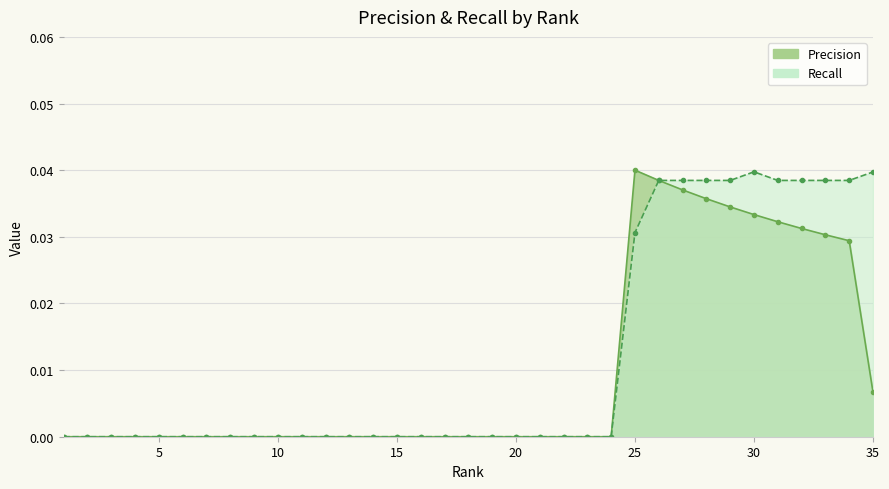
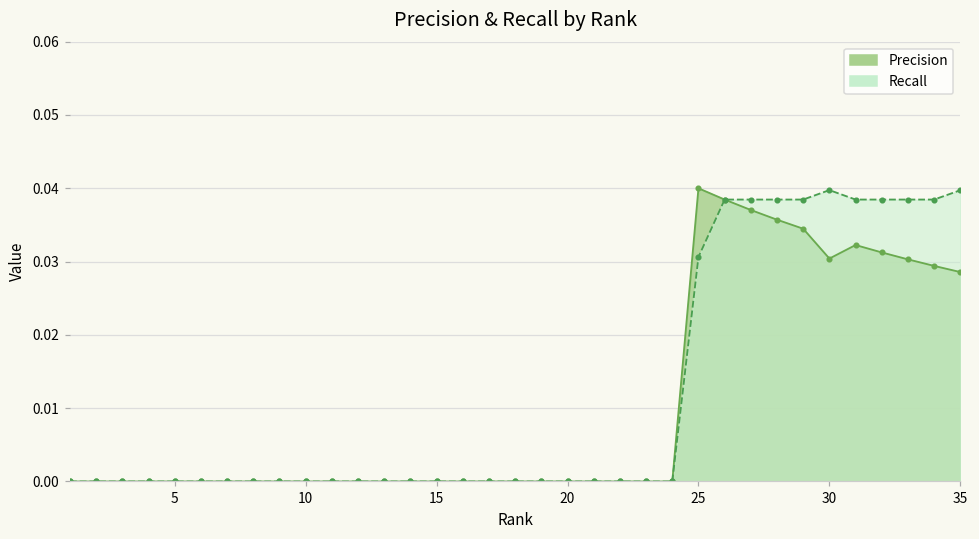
Precision, 30: 0.033 -> 0.030
Precision, 35: 0.007 -> 0.029
